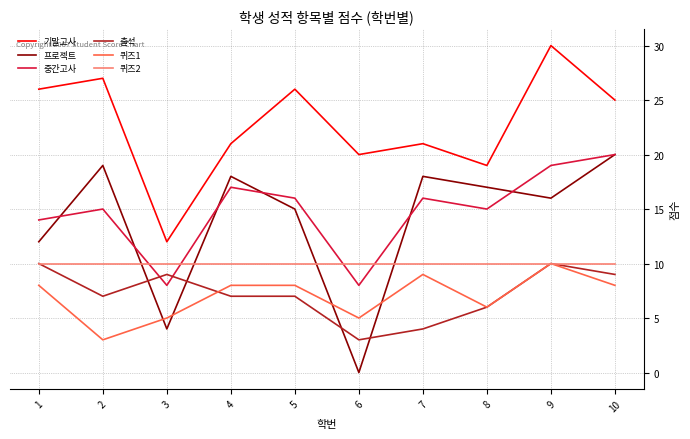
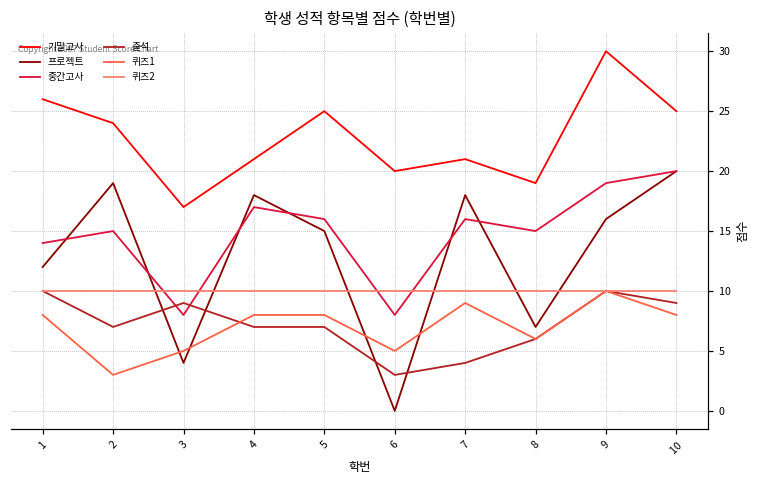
기말고사, 2: 27 -> 24
기말고사, 3: 12 -> 17
기말고사, 5: 26 -> 25
프로젝트, 8: 17 -> 7
